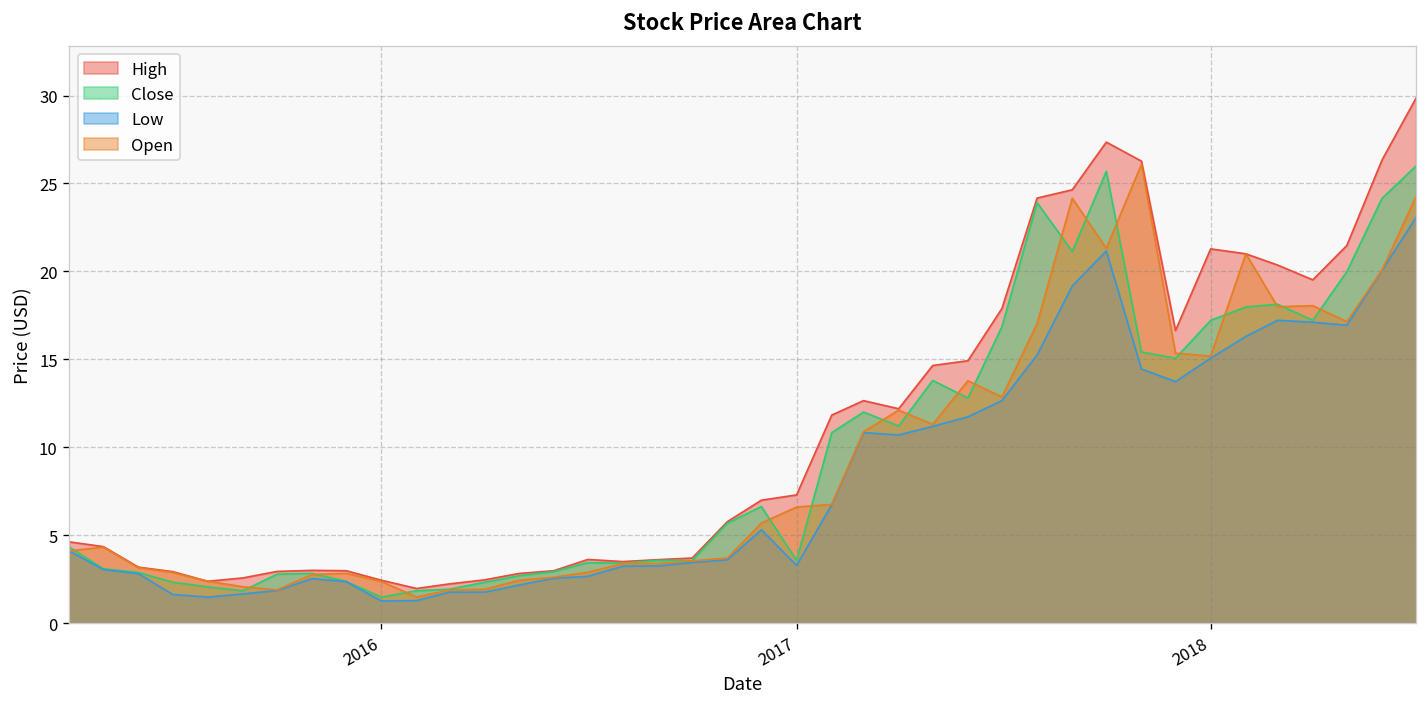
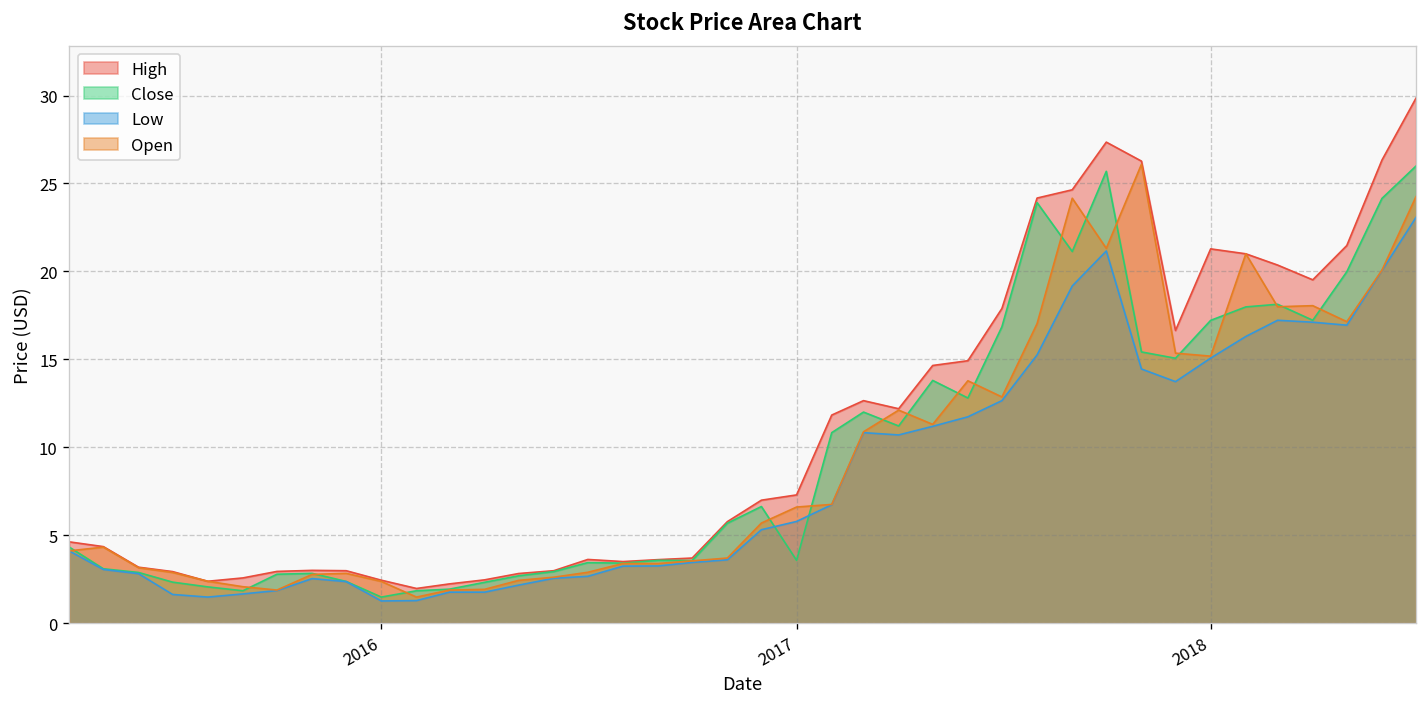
Low, 2017: 3.3 -> 5.8
